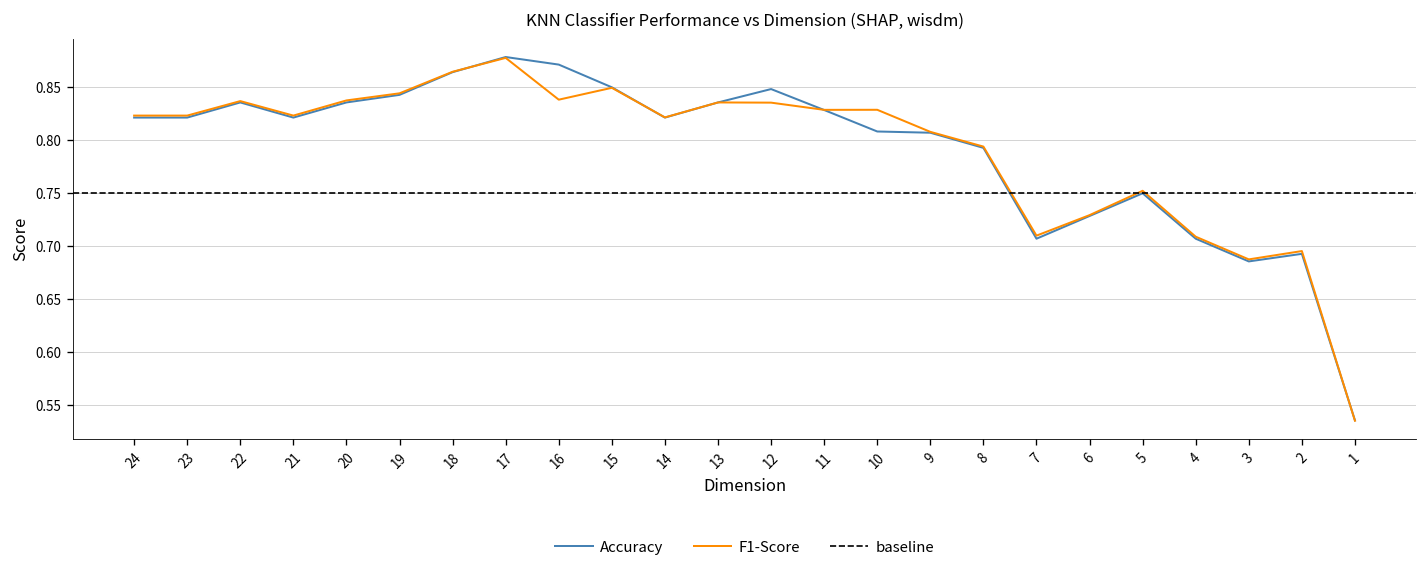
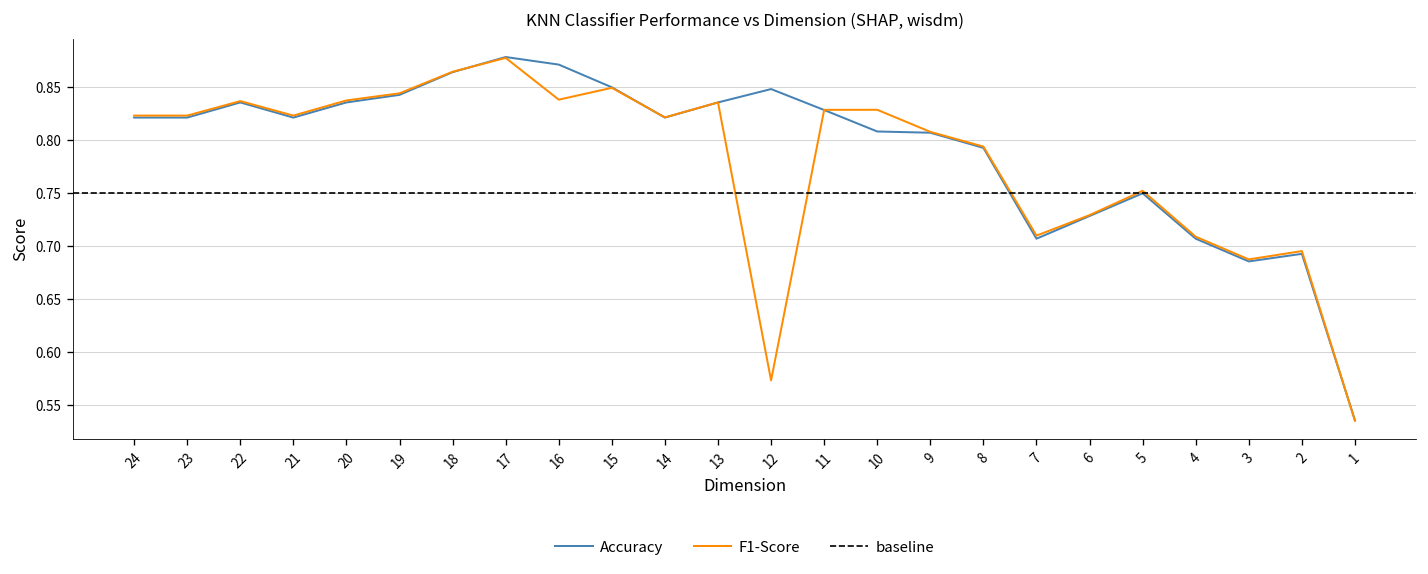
F1-Score, 12: 0.84 -> 0.57
